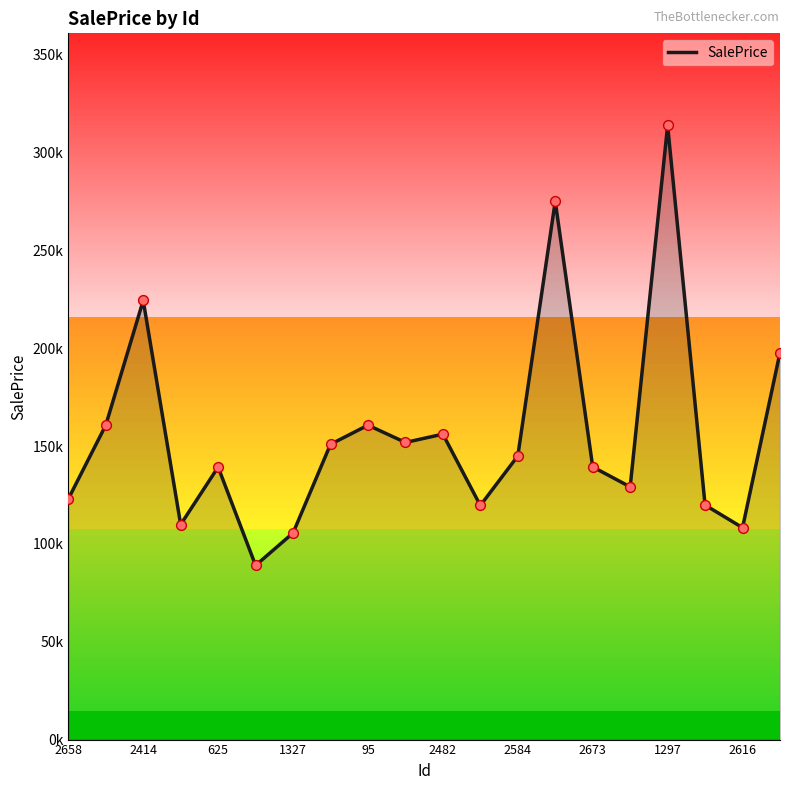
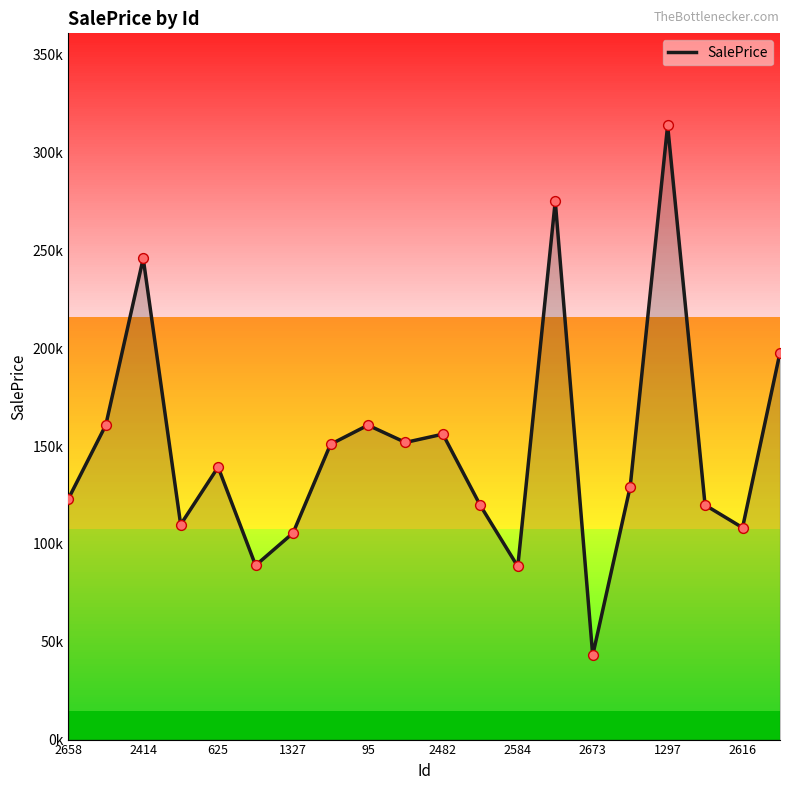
SalePrice, 2414: 224000 -> 246000
SalePrice, 2584: 145000 -> 88000
SalePrice, 2673: 139000 -> 43000
